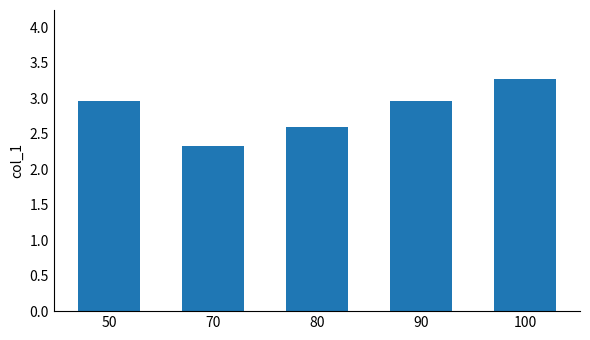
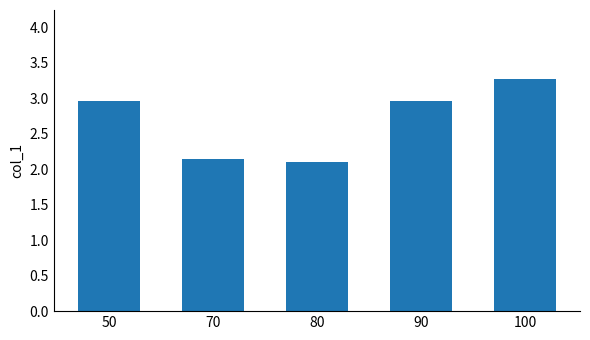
70: 2.3 -> 2.1
80: 2.6 -> 2.1
